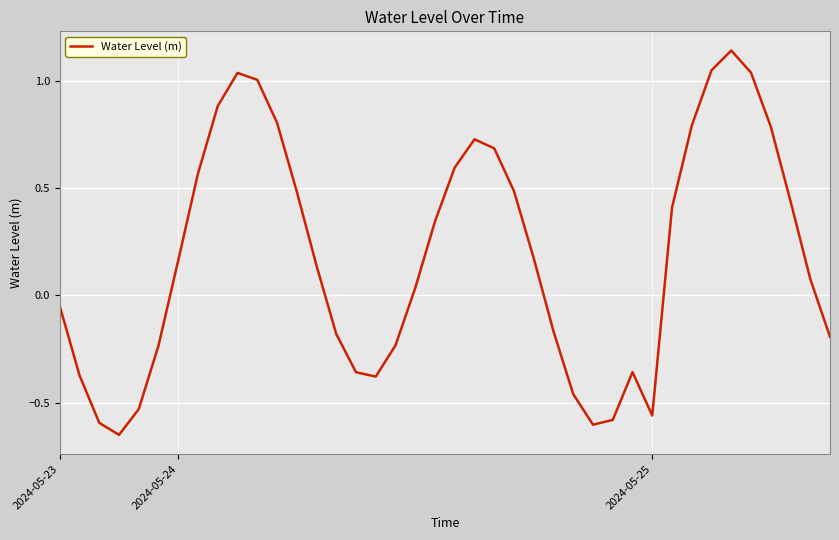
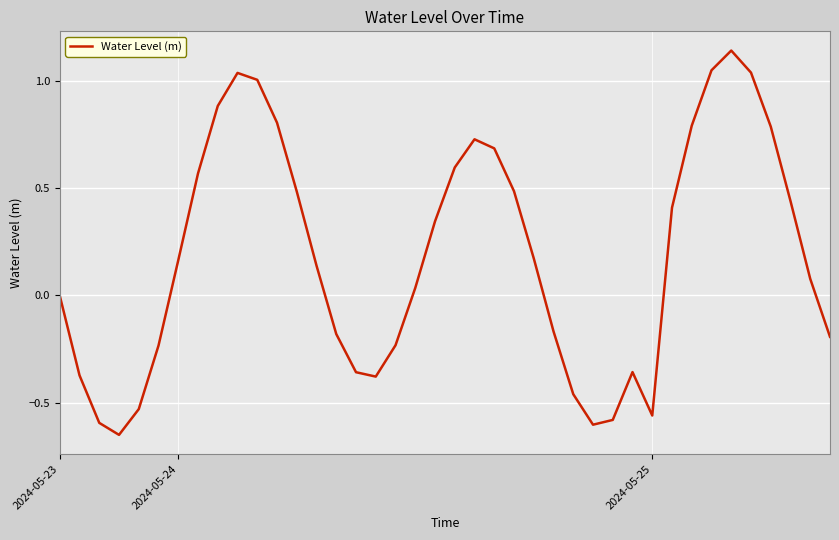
2024-05-23: -0.05 -> 0.00
